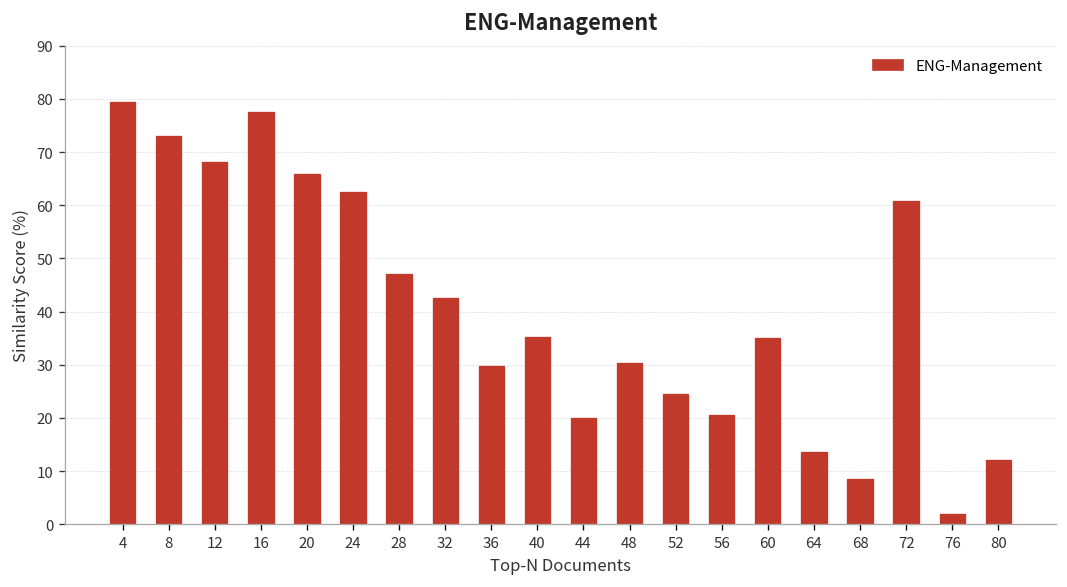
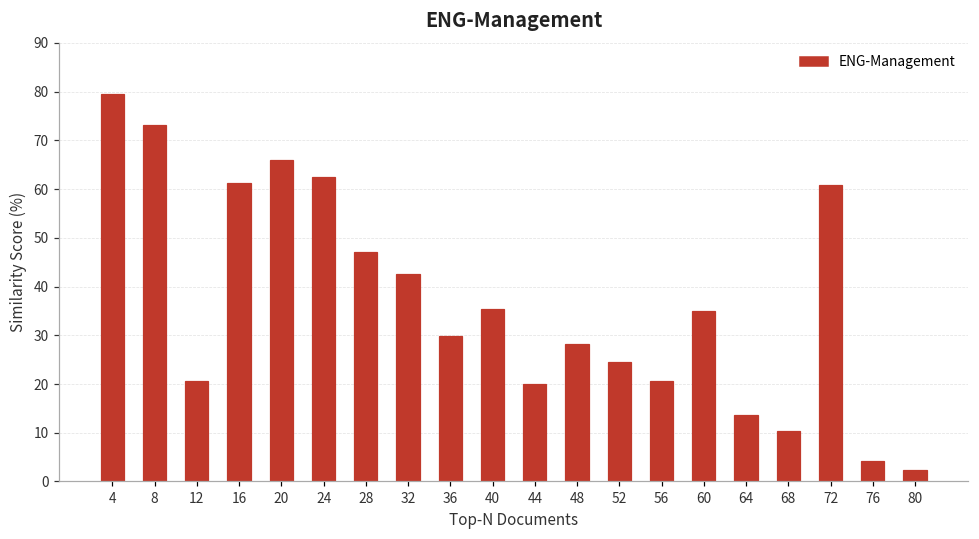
12: 68 -> 21
16: 78 -> 61
48: 30 -> 28
68: 9 -> 10
76: 2 -> 4
80: 12 -> 2
